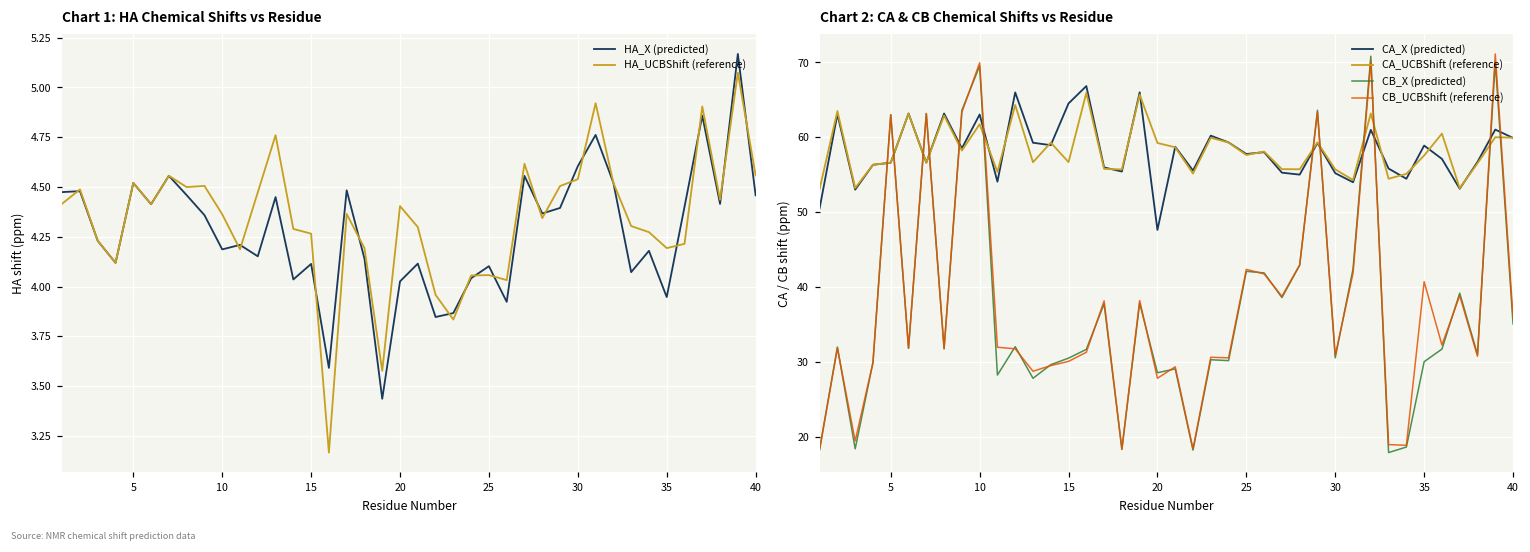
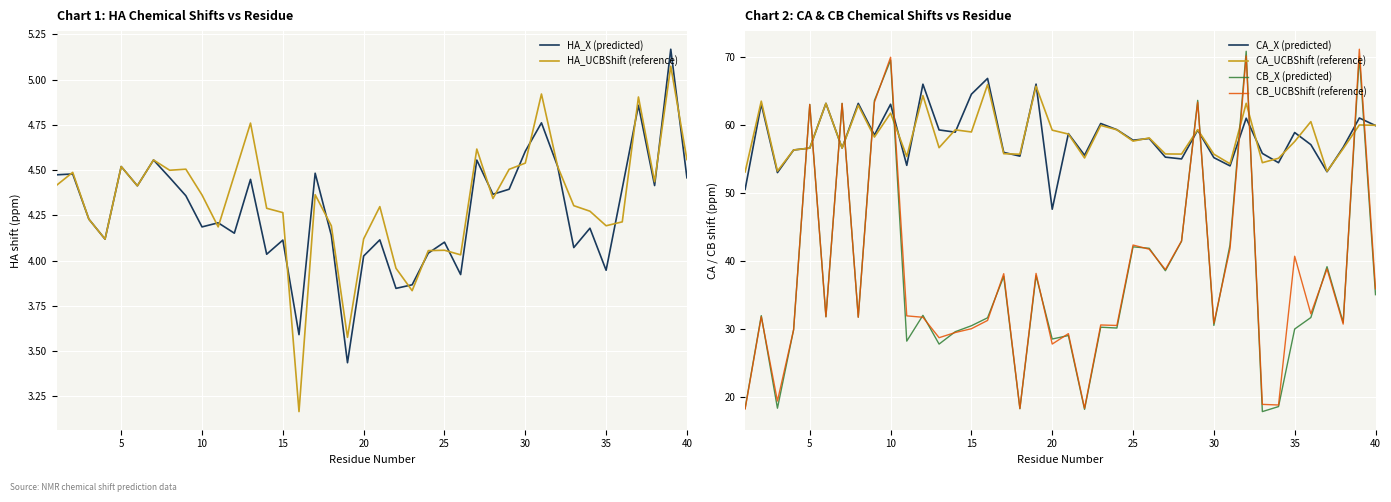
Chart 1: HA Chemical Shifts vs Residue, HA_UCBShift (reference), 20: 4.40 -> 4.12
Chart 2: CA & CB Chemical Shifts vs Residue, CA_UCBShift (reference), 15: 57 -> 59
